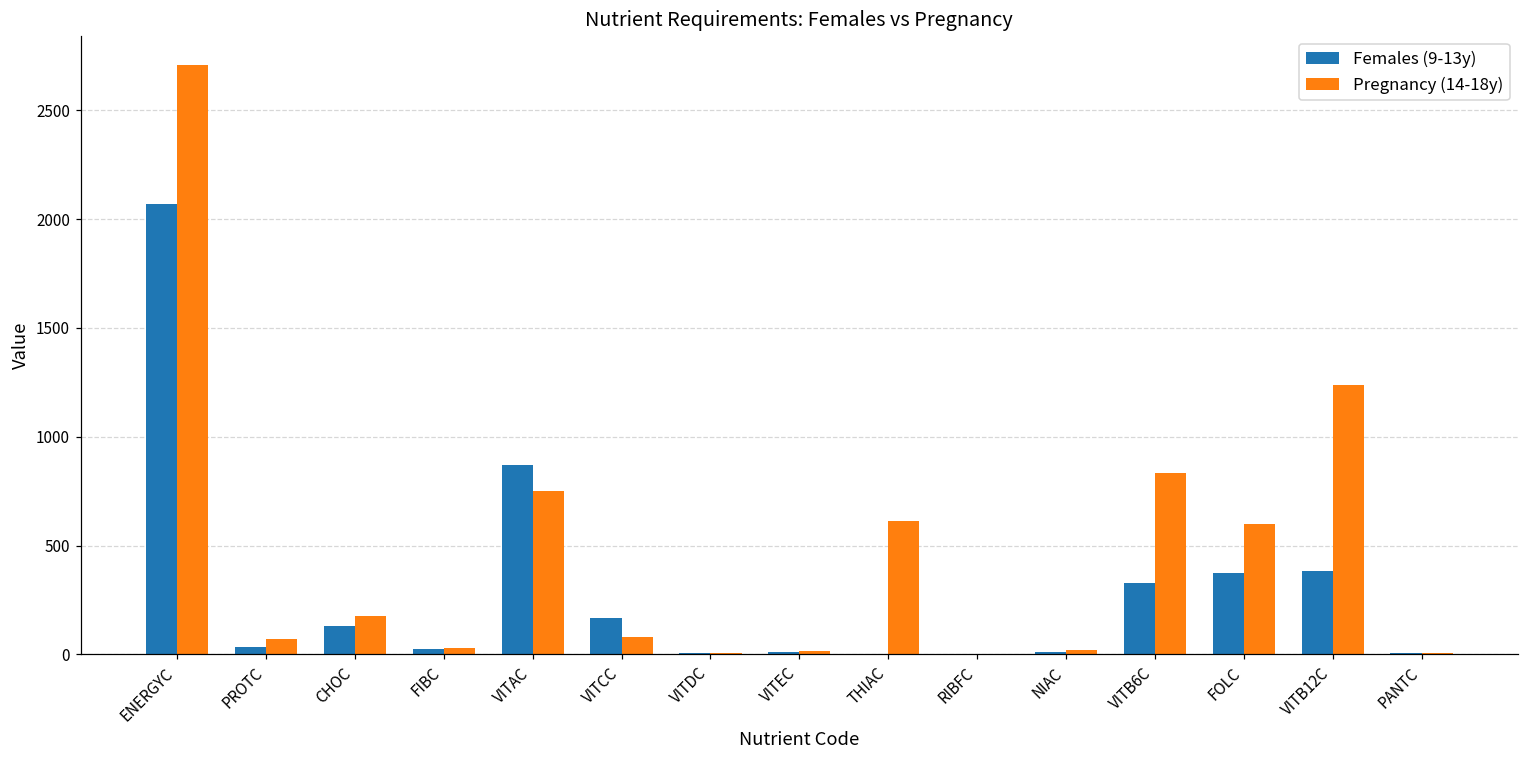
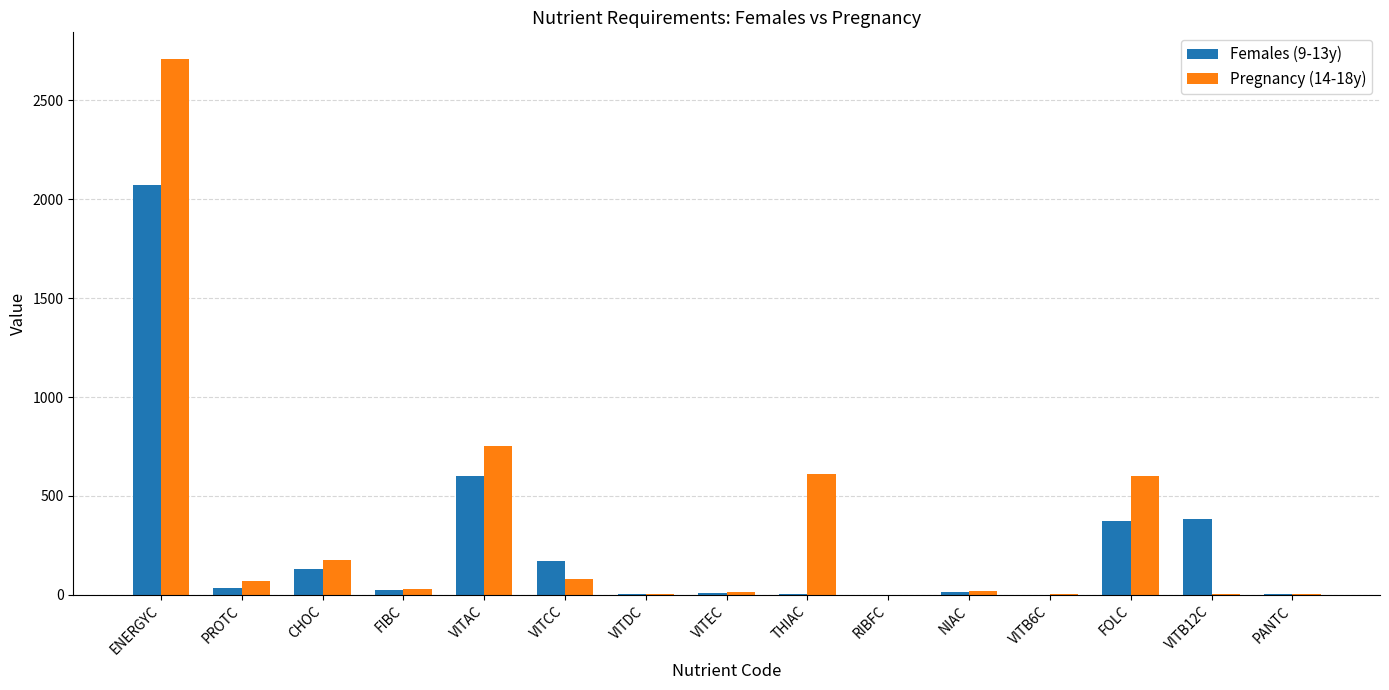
Females (9-13y), VITAC: 870 -> 600
Females (9-13y), VITB6C: 330 -> 0
Pregnancy (14-18y), VITB6C: 830 -> 0
Pregnancy (14-18y), VITB12C: 1240 -> 0
